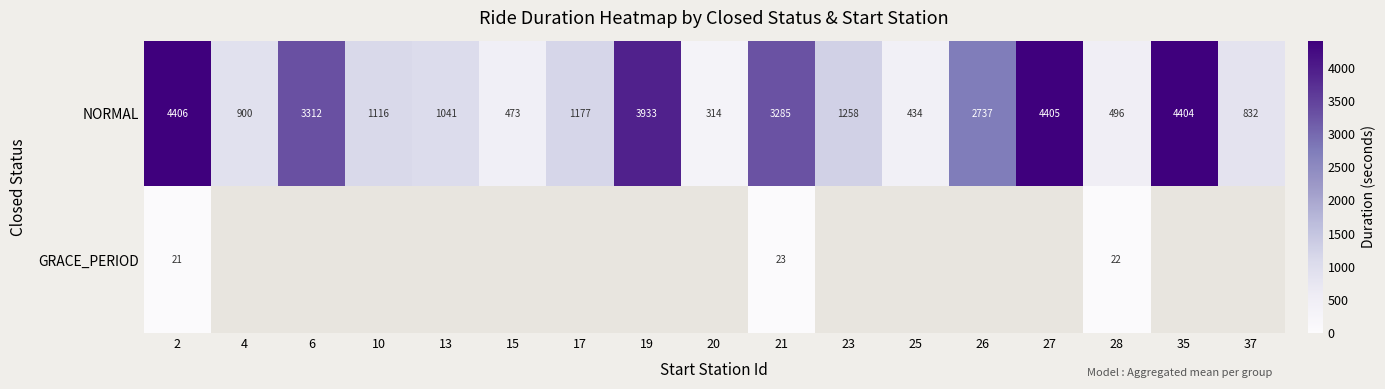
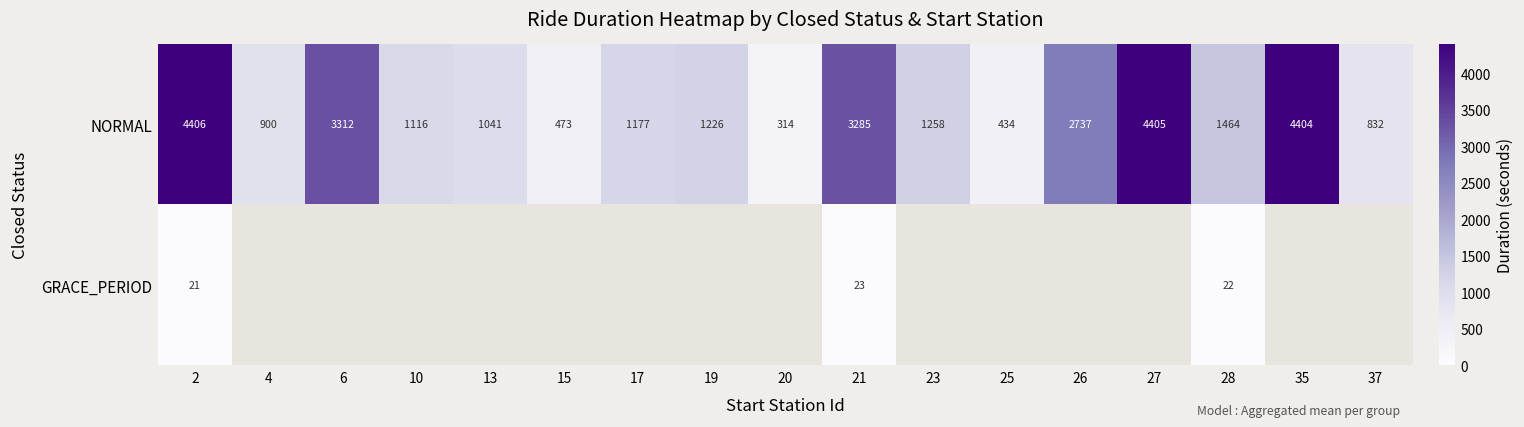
NORMAL, 19: 3933 -> 1226
NORMAL, 28: 496 -> 1464
